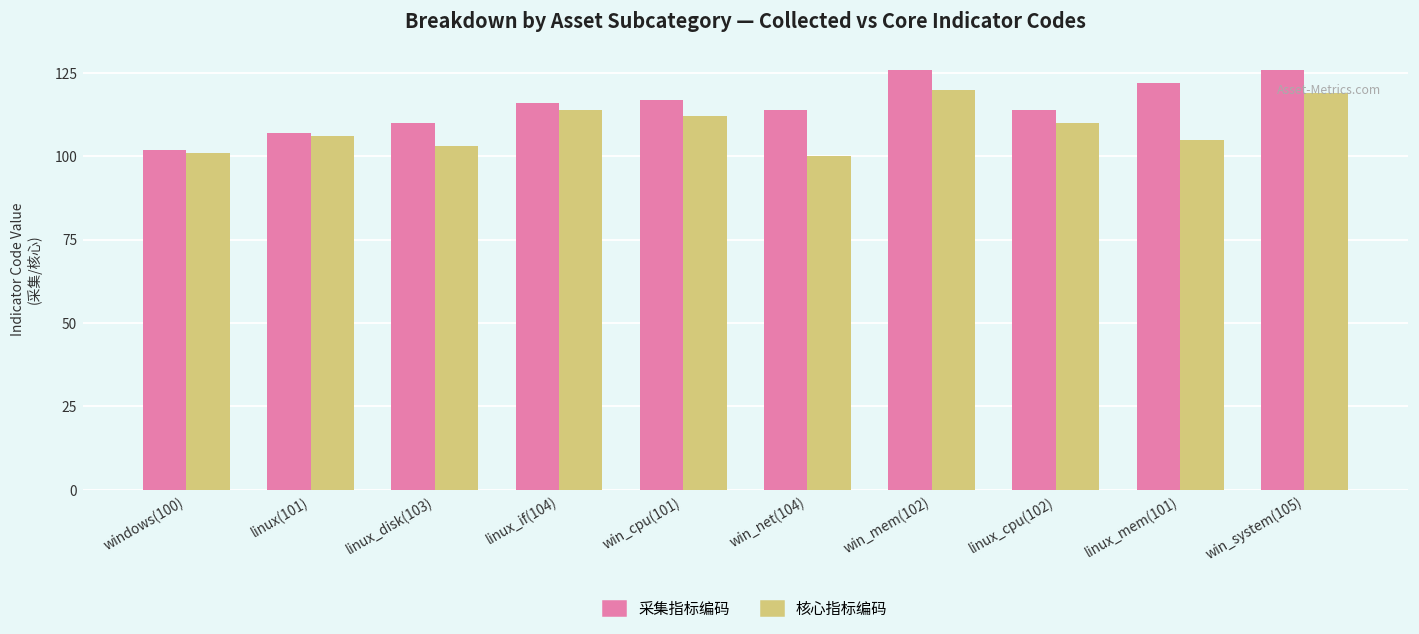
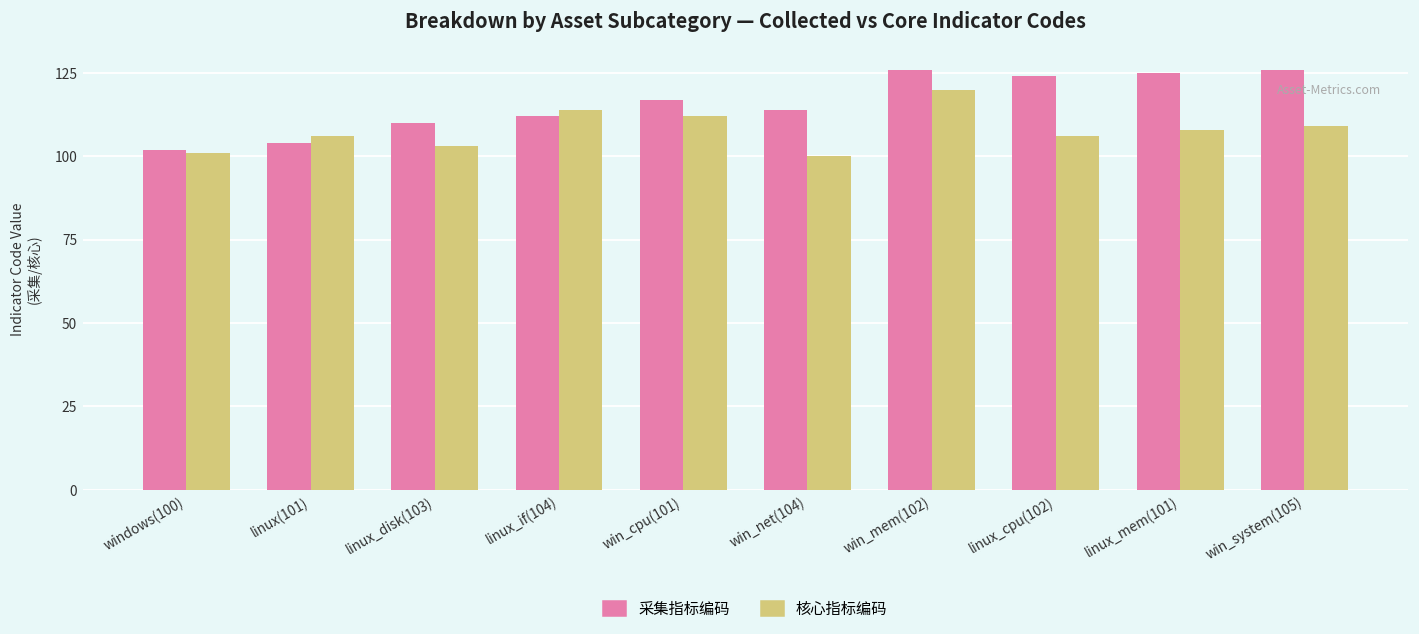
采集指标编码, linux(101): 107 -> 104
采集指标编码, linux_if(104): 116 -> 112
采集指标编码, linux_cpu(102): 114 -> 124
核心指标编码, linux_cpu(102): 110 -> 106
采集指标编码, linux_mem(101): 122 -> 125
核心指标编码, linux_mem(101): 105 -> 108
核心指标编码, win_system(105): 119 -> 109
